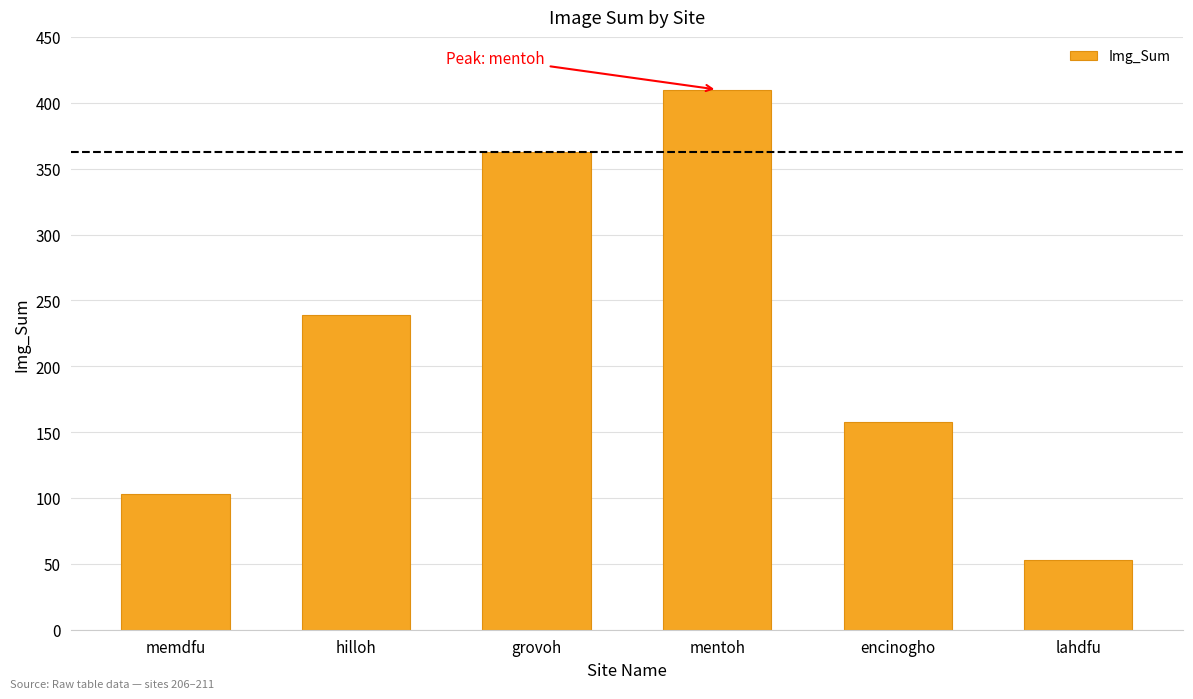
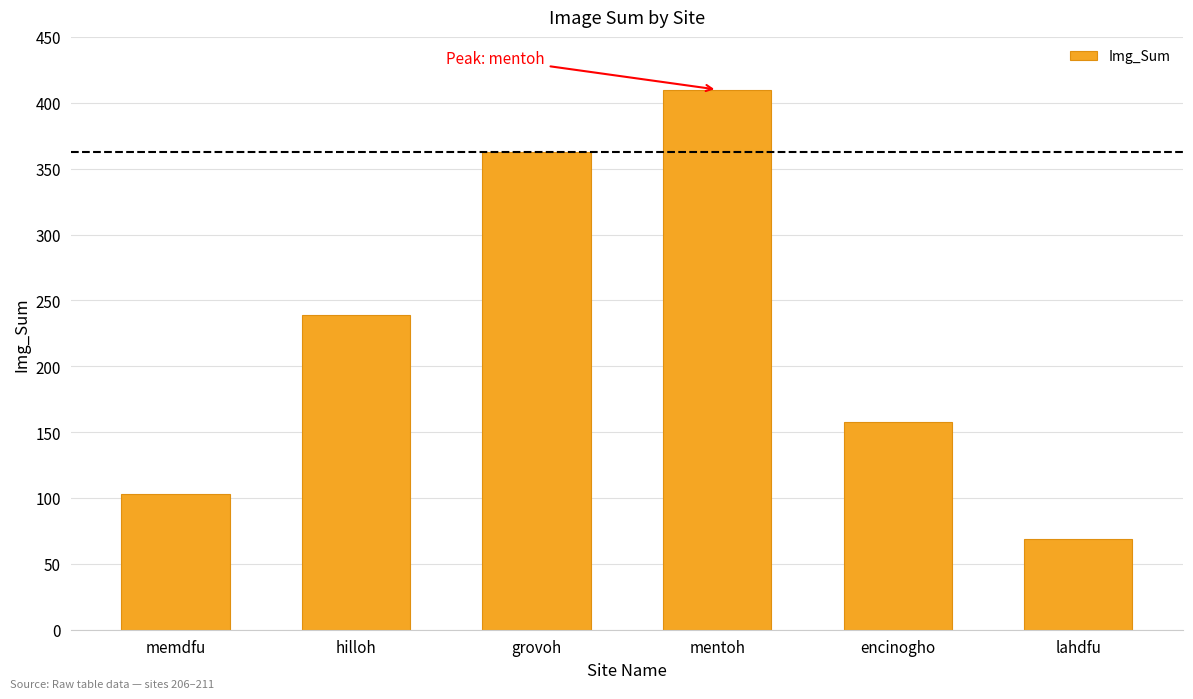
lahdfu: 53 -> 69
